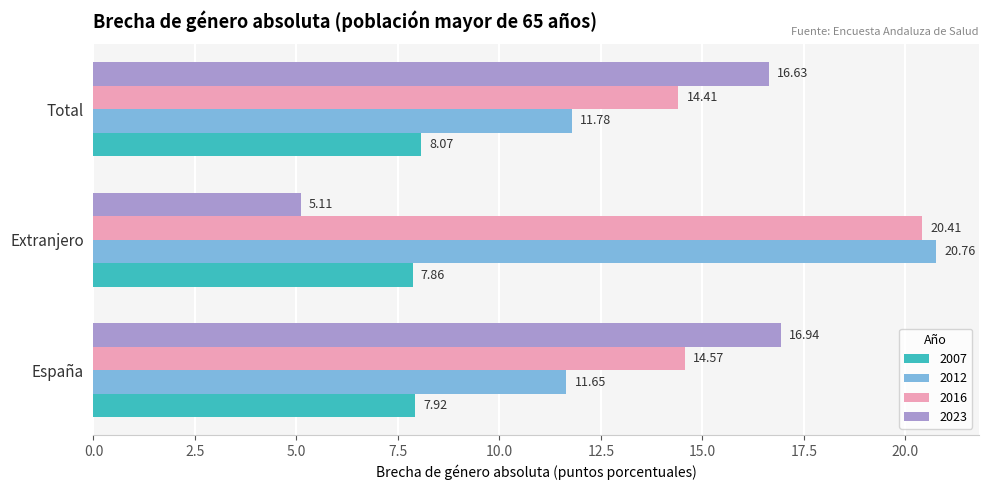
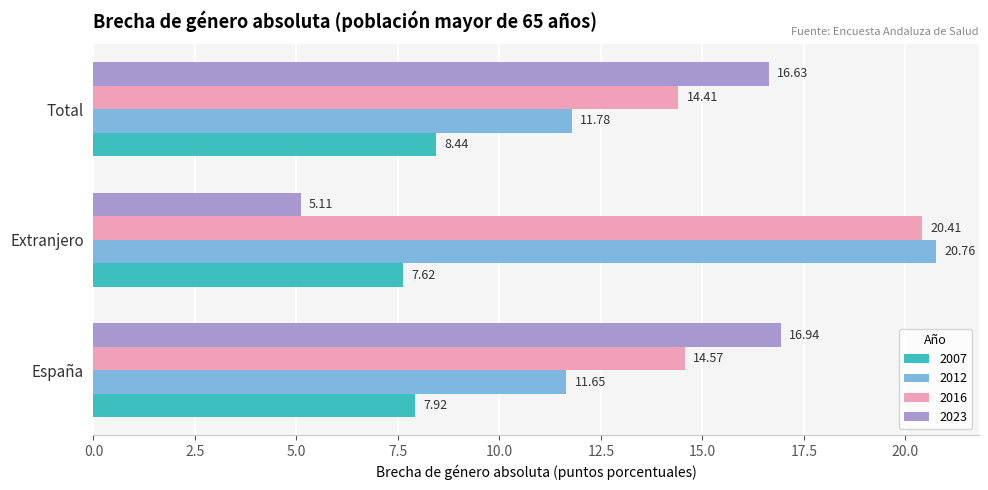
2007, Total: 8.07 -> 8.44
2007, Extranjero: 7.86 -> 7.62
